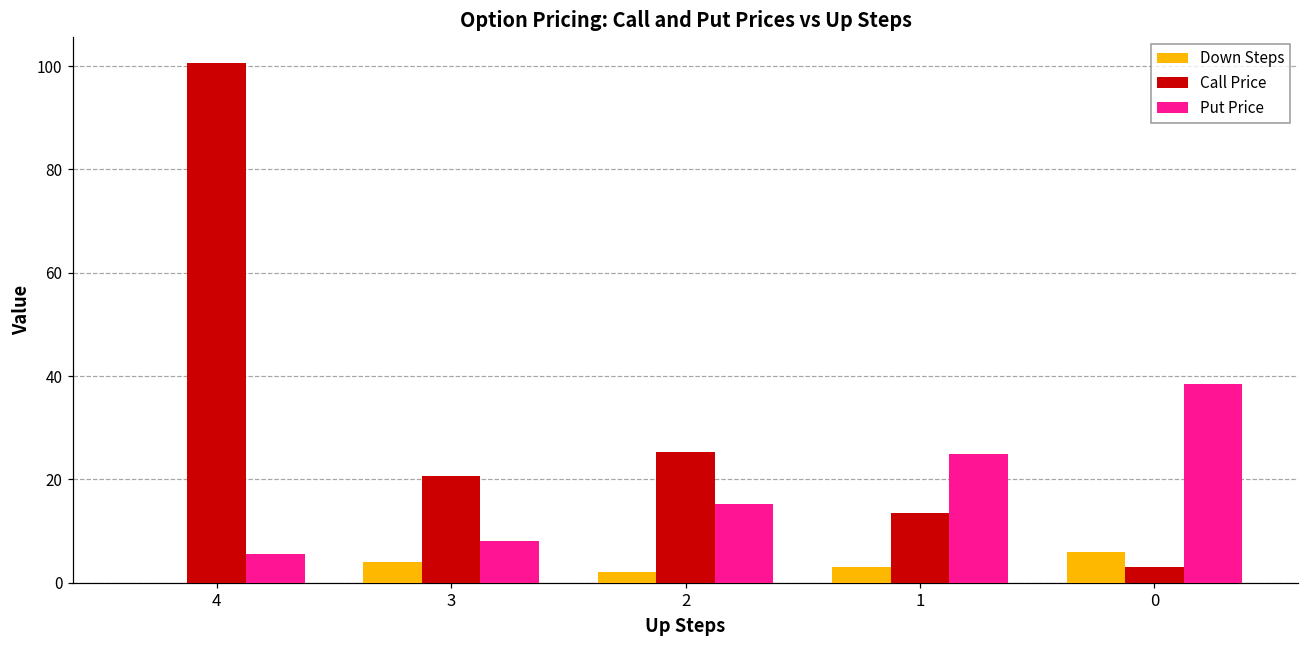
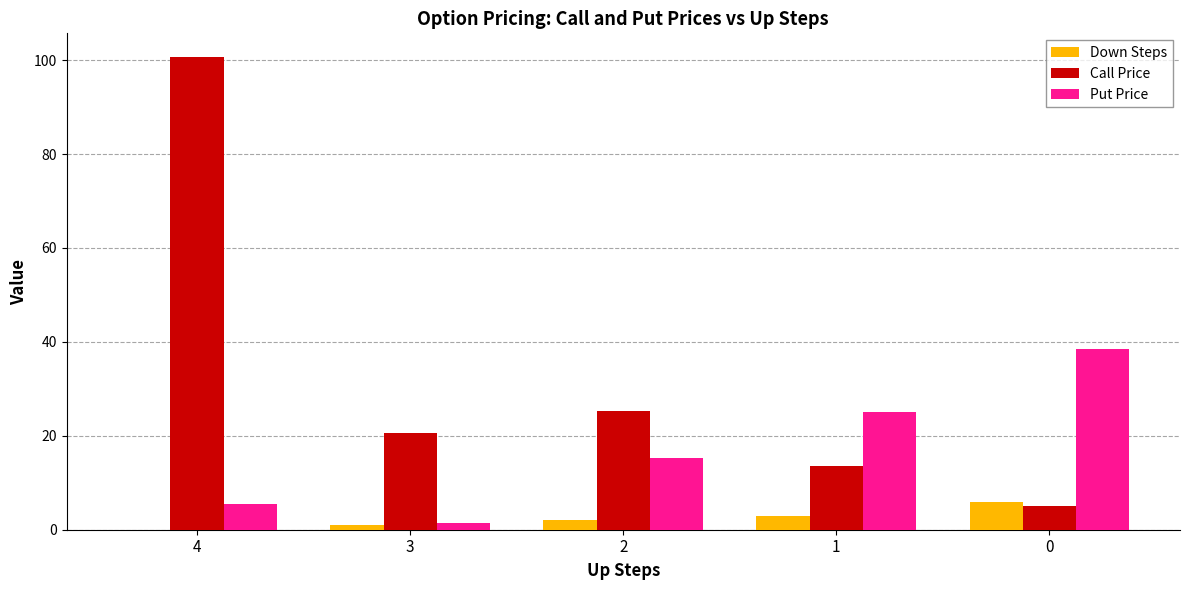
Down Steps, 3: 4 -> 1
Put Price, 3: 8 -> 1
Call Price, 0: 3 -> 5
